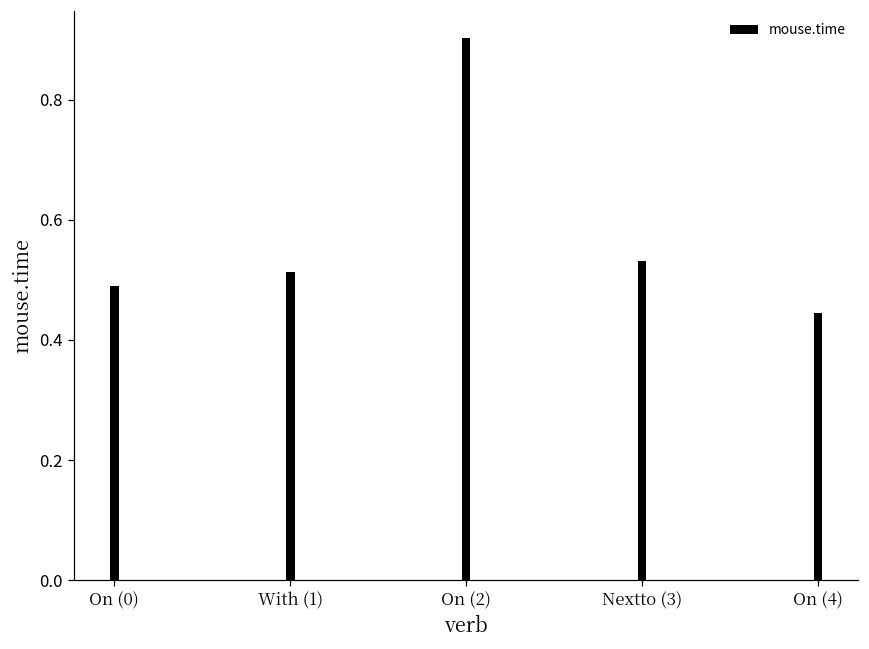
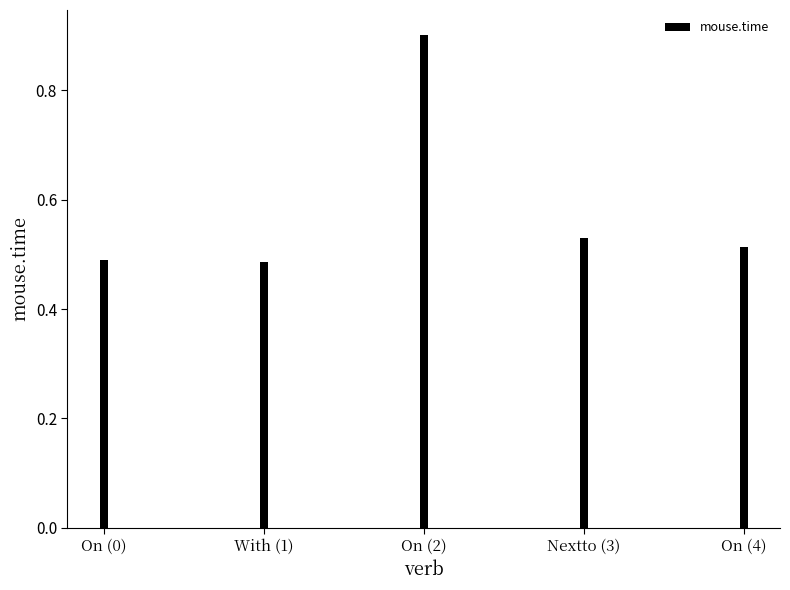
With (1): 0.51 -> 0.49
On (4): 0.45 -> 0.51
